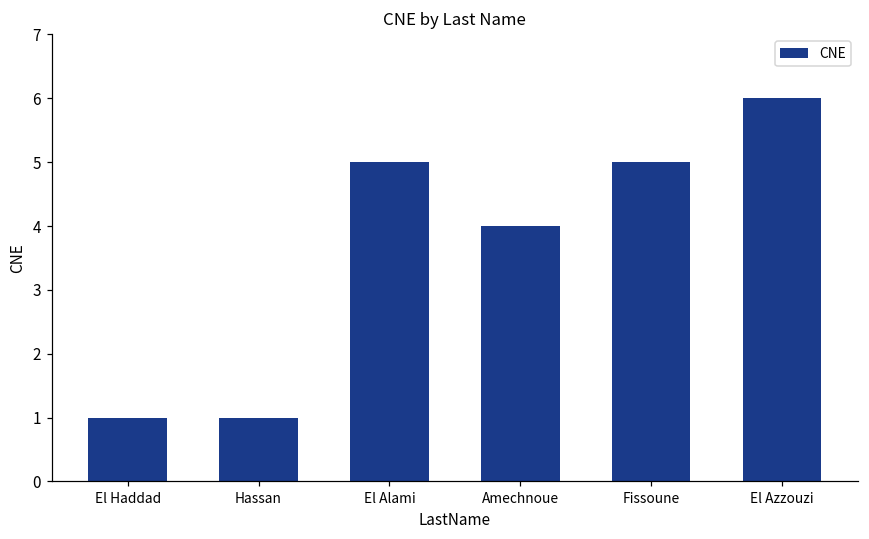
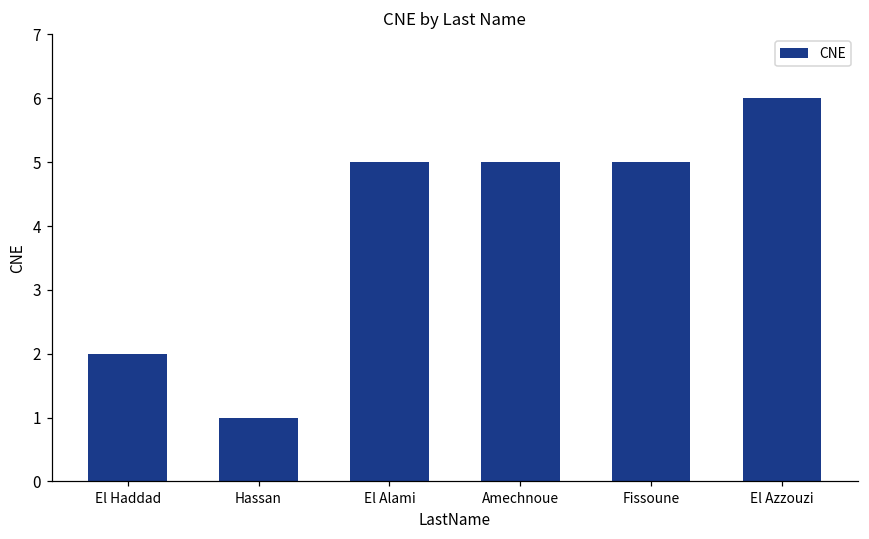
El Haddad: 1 -> 2
Amechnoue: 4 -> 5
